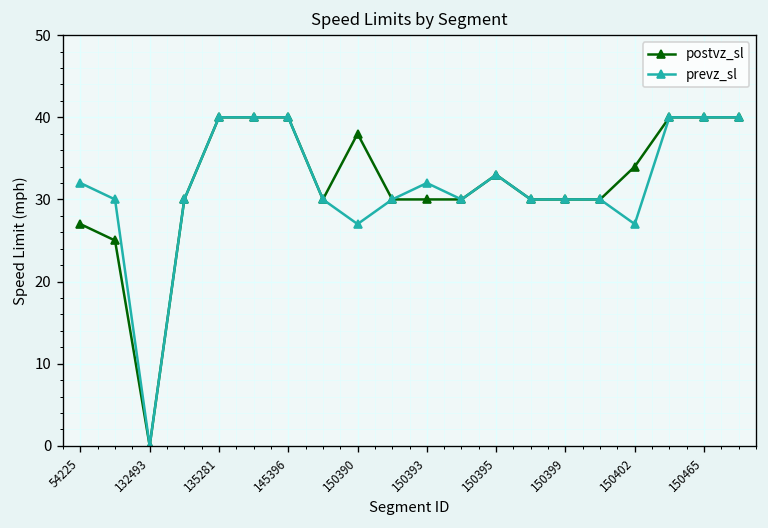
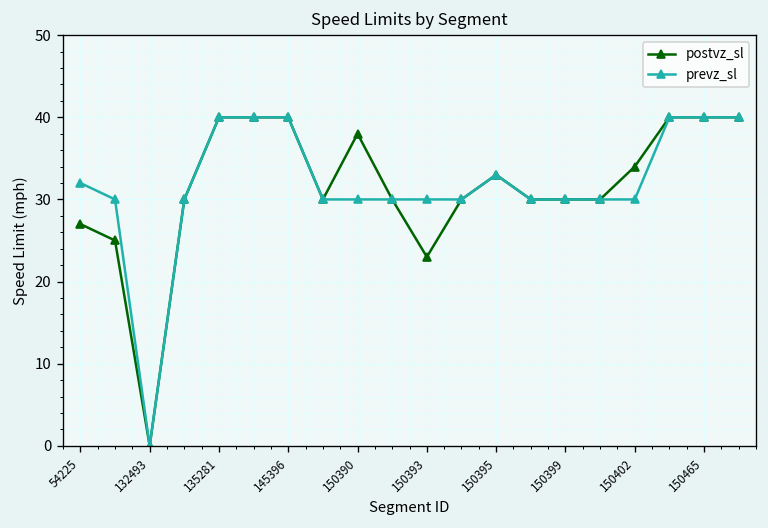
prevz_sl, 150390: 27 -> 30
postvz_sl, 150393: 30 -> 23
prevz_sl, 150393: 32 -> 30
prevz_sl, 150402: 27 -> 30
